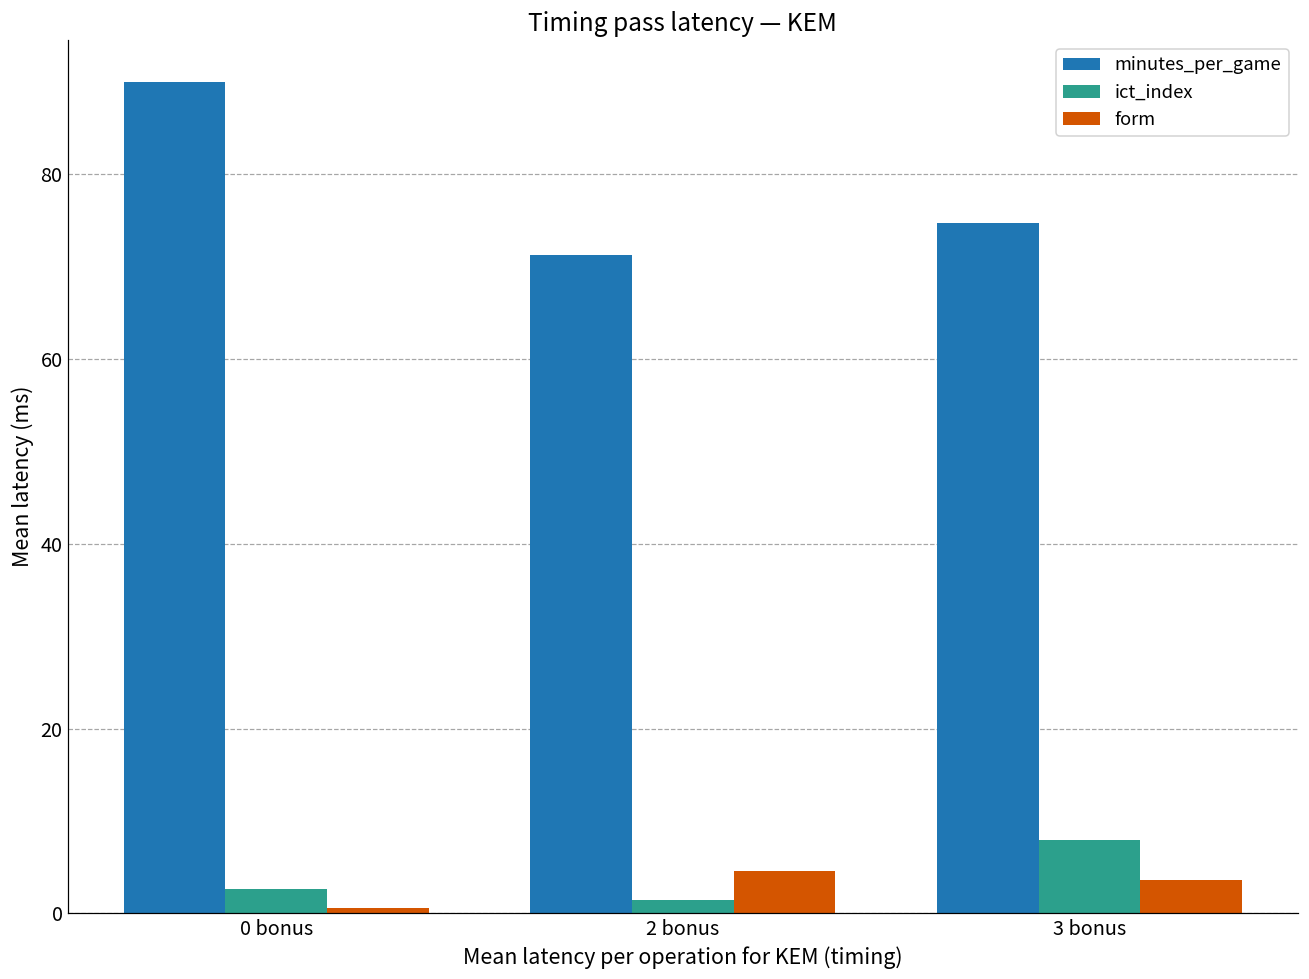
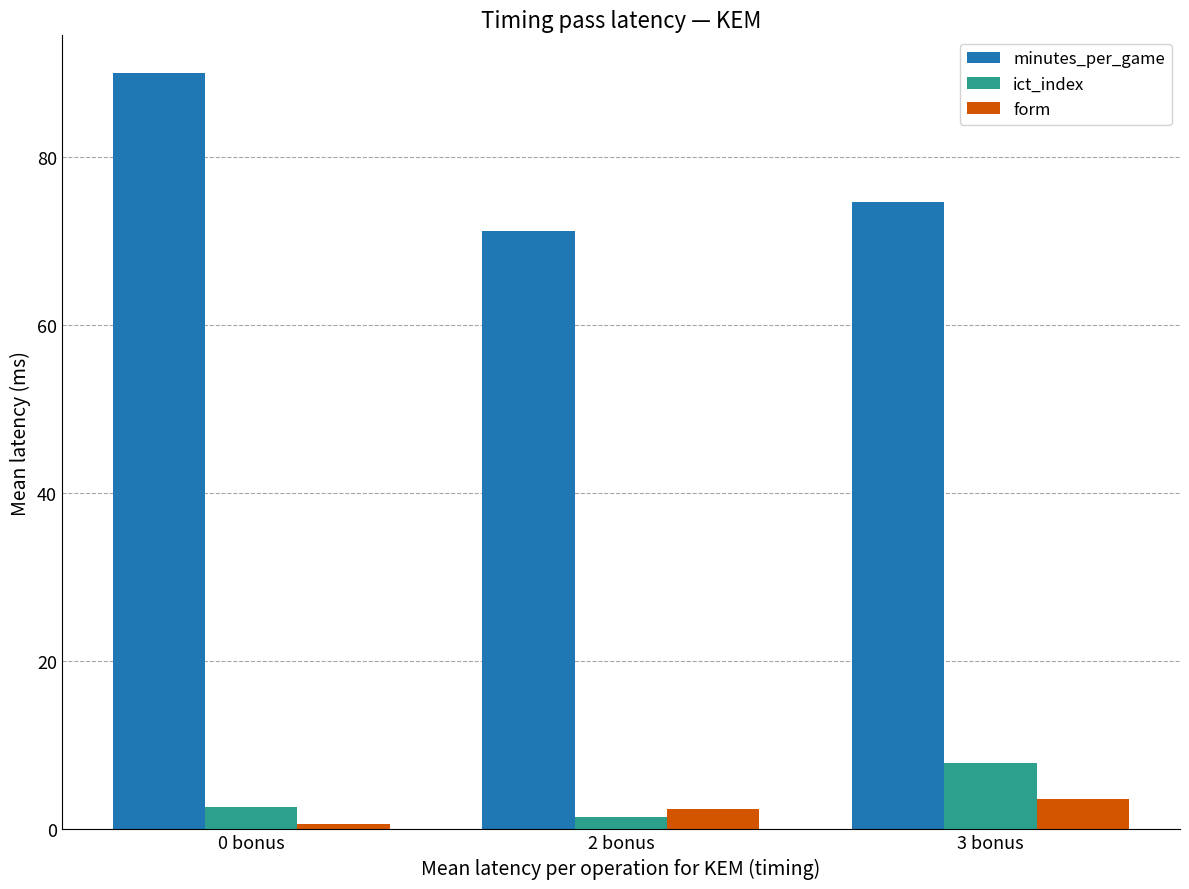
form, 2 bonus: 5 -> 2
